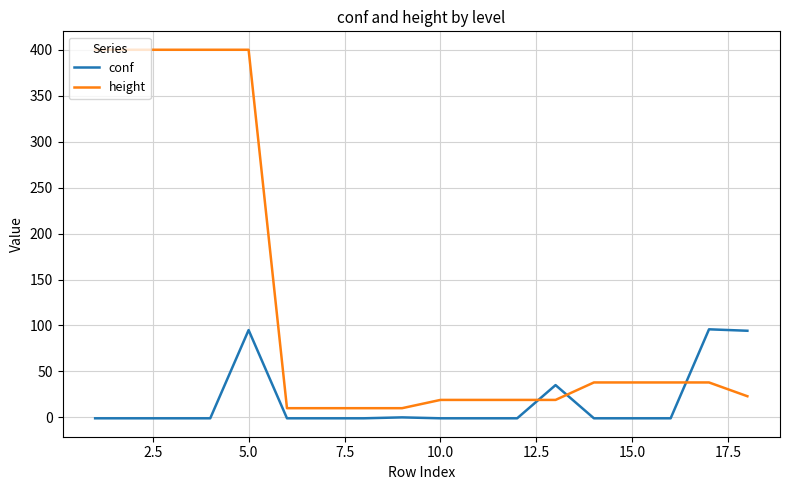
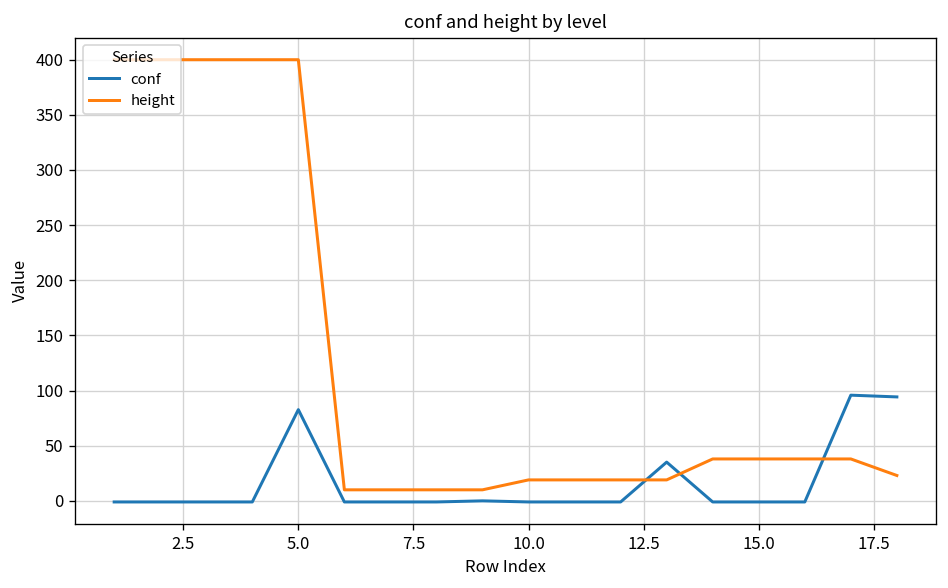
conf, 5.0: 100 -> 80
